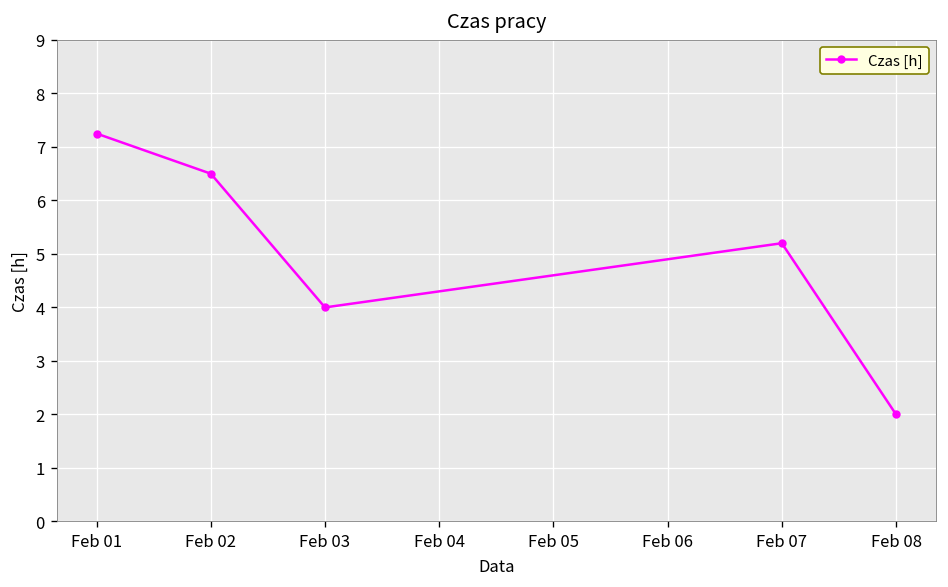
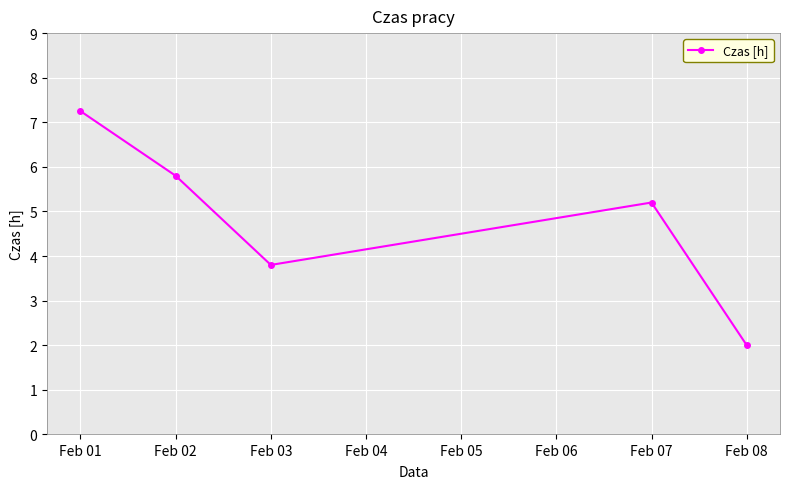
Feb 02: 6.5 -> 5.8
Feb 03: 4.0 -> 3.8
